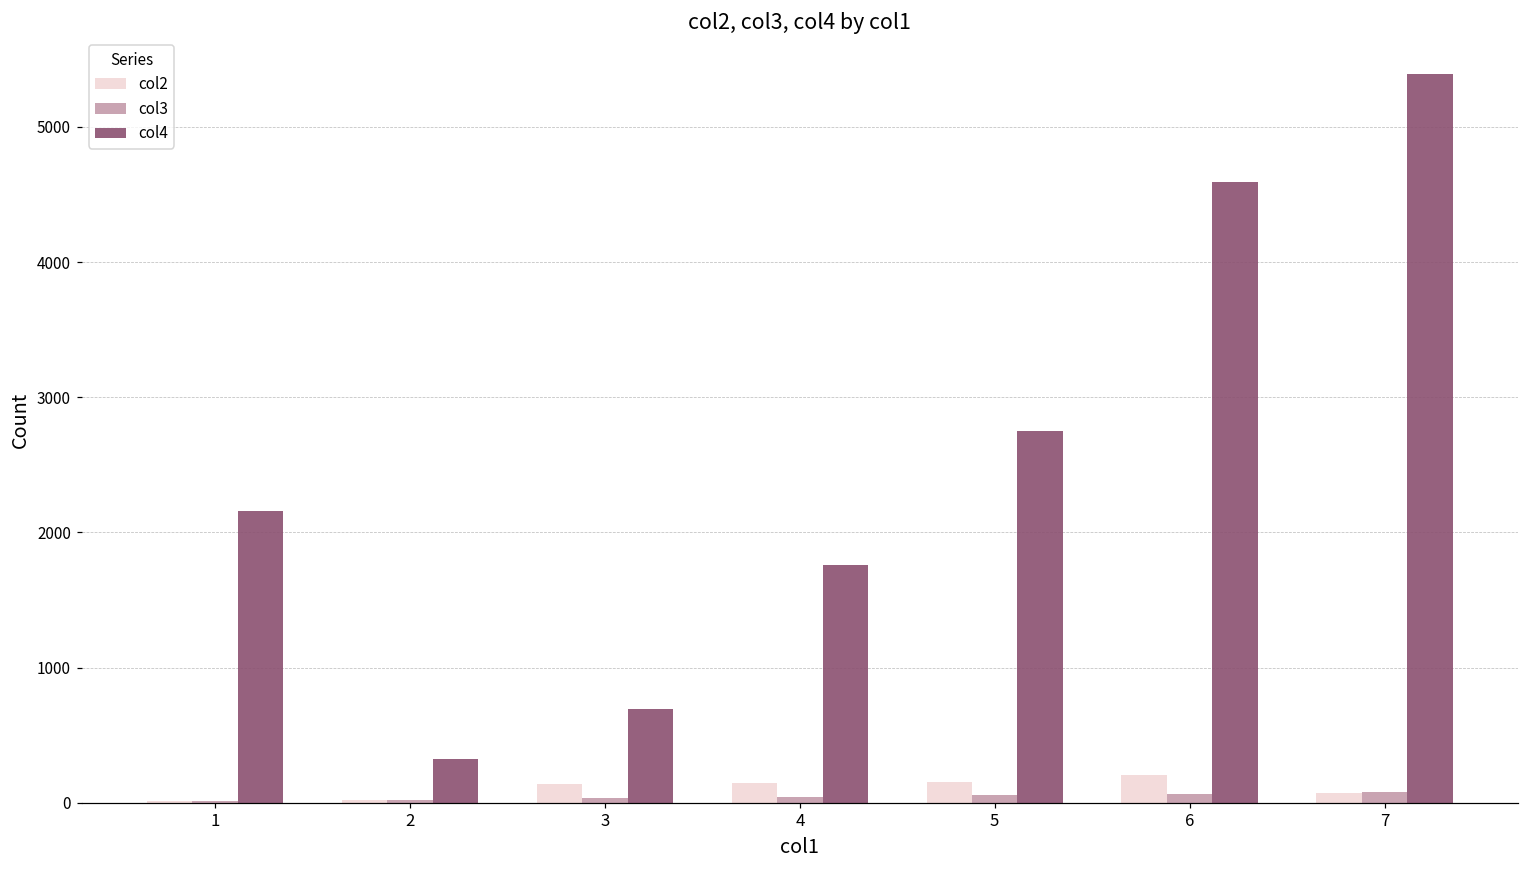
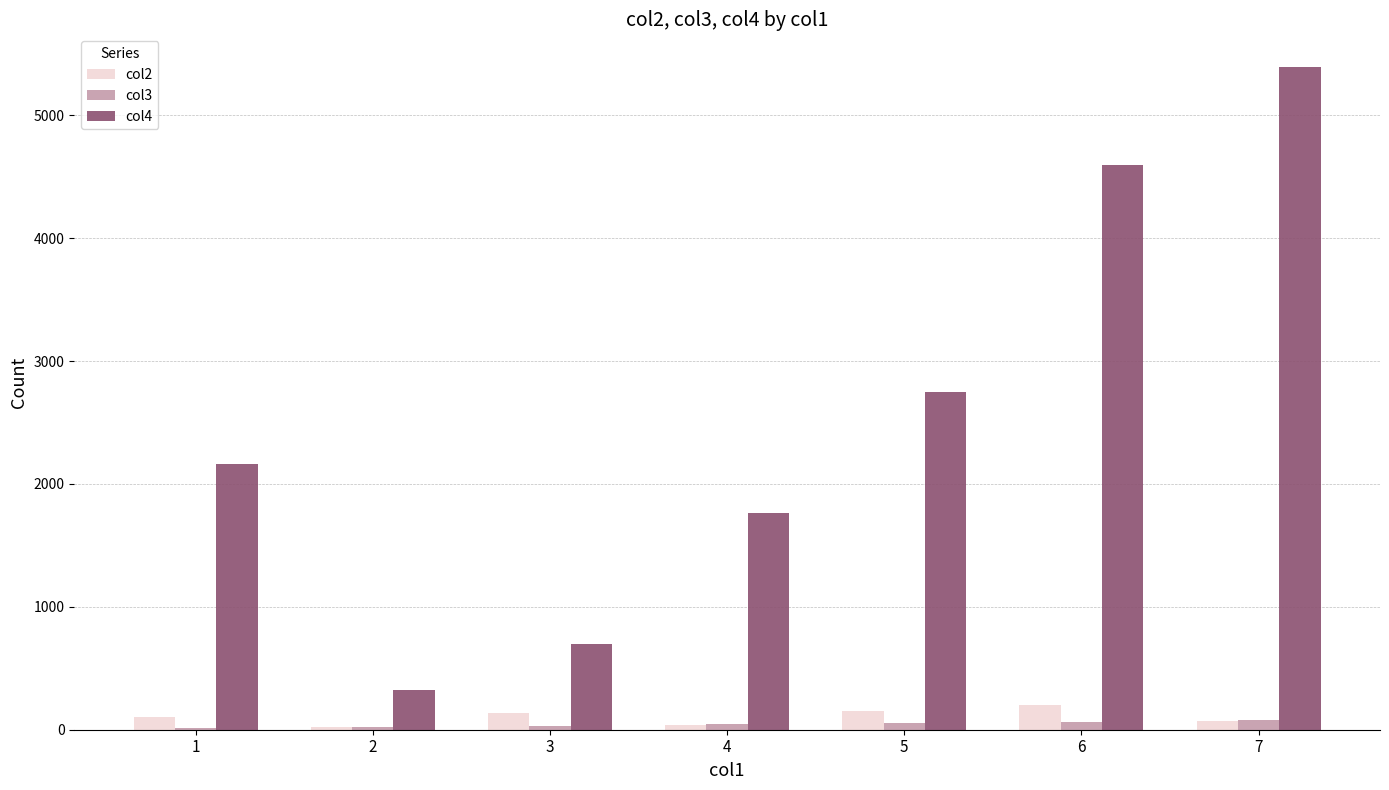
col2, 1: 10 -> 100
col2, 4: 140 -> 40
